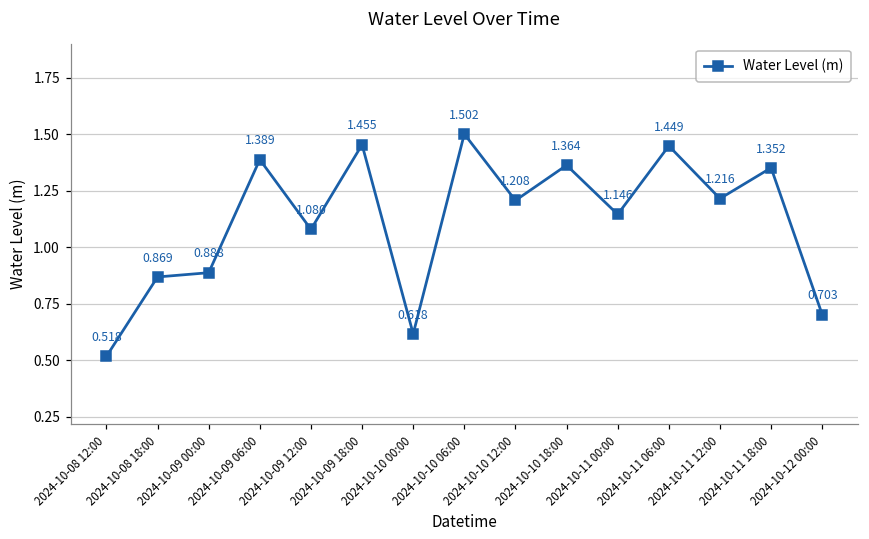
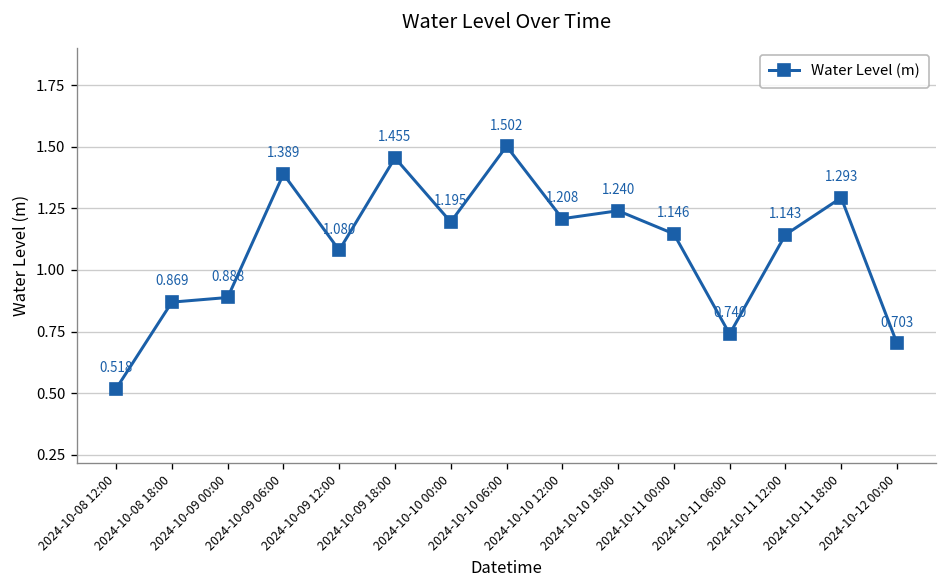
2024-10-10 00:00: 0.618 -> 1.195
2024-10-10 18:00: 1.364 -> 1.240
2024-10-11 06:00: 1.449 -> 0.740
2024-10-11 12:00: 1.216 -> 1.143
2024-10-11 18:00: 1.352 -> 1.293
